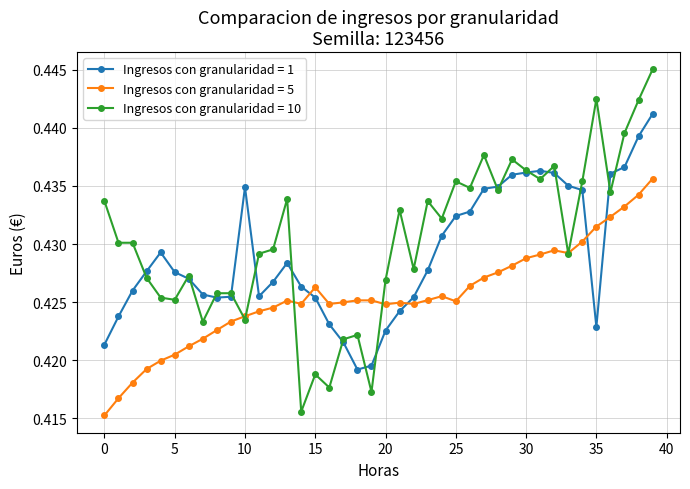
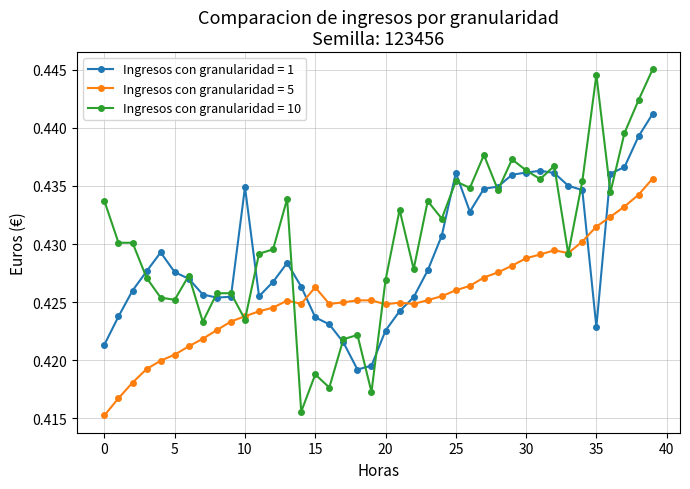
Ingresos con granularidad = 1, 15: 0.4254 -> 0.4237
Ingresos con granularidad = 1, 25: 0.4324 -> 0.4361
Ingresos con granularidad = 5, 25: 0.4251 -> 0.4260
Ingresos con granularidad = 10, 35: 0.4425 -> 0.4446
